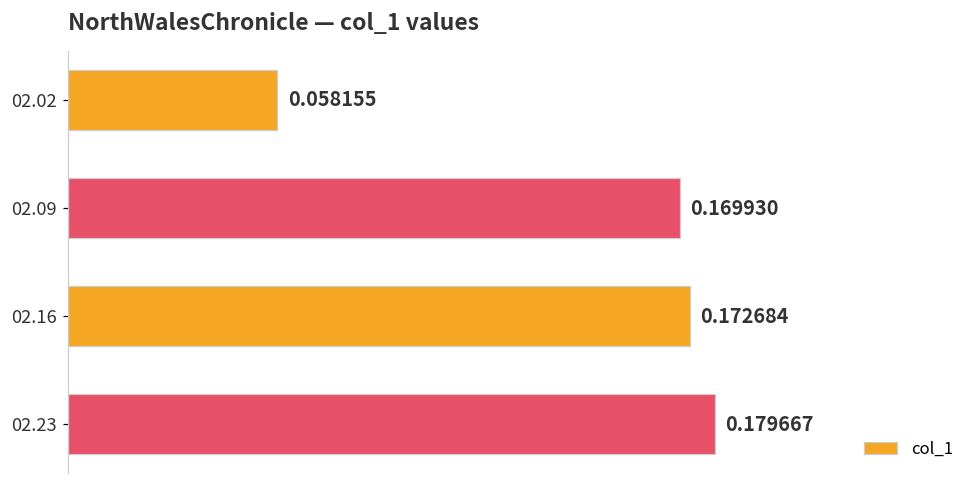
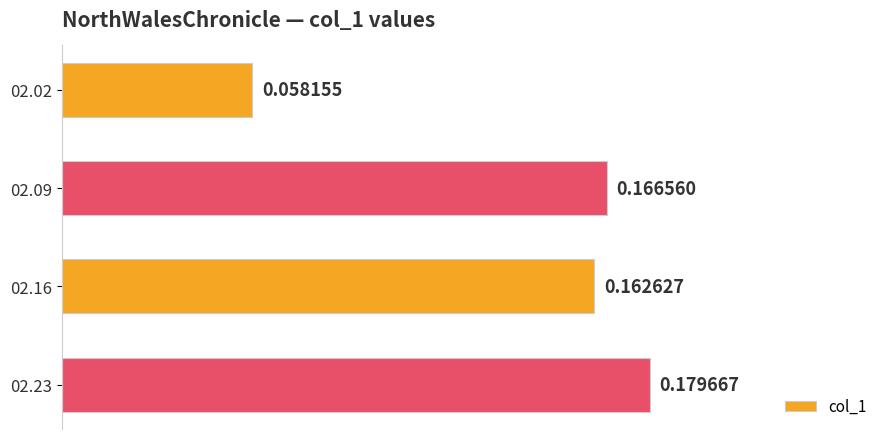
02.09: 0.169930 -> 0.166560
02.16: 0.172684 -> 0.162627
